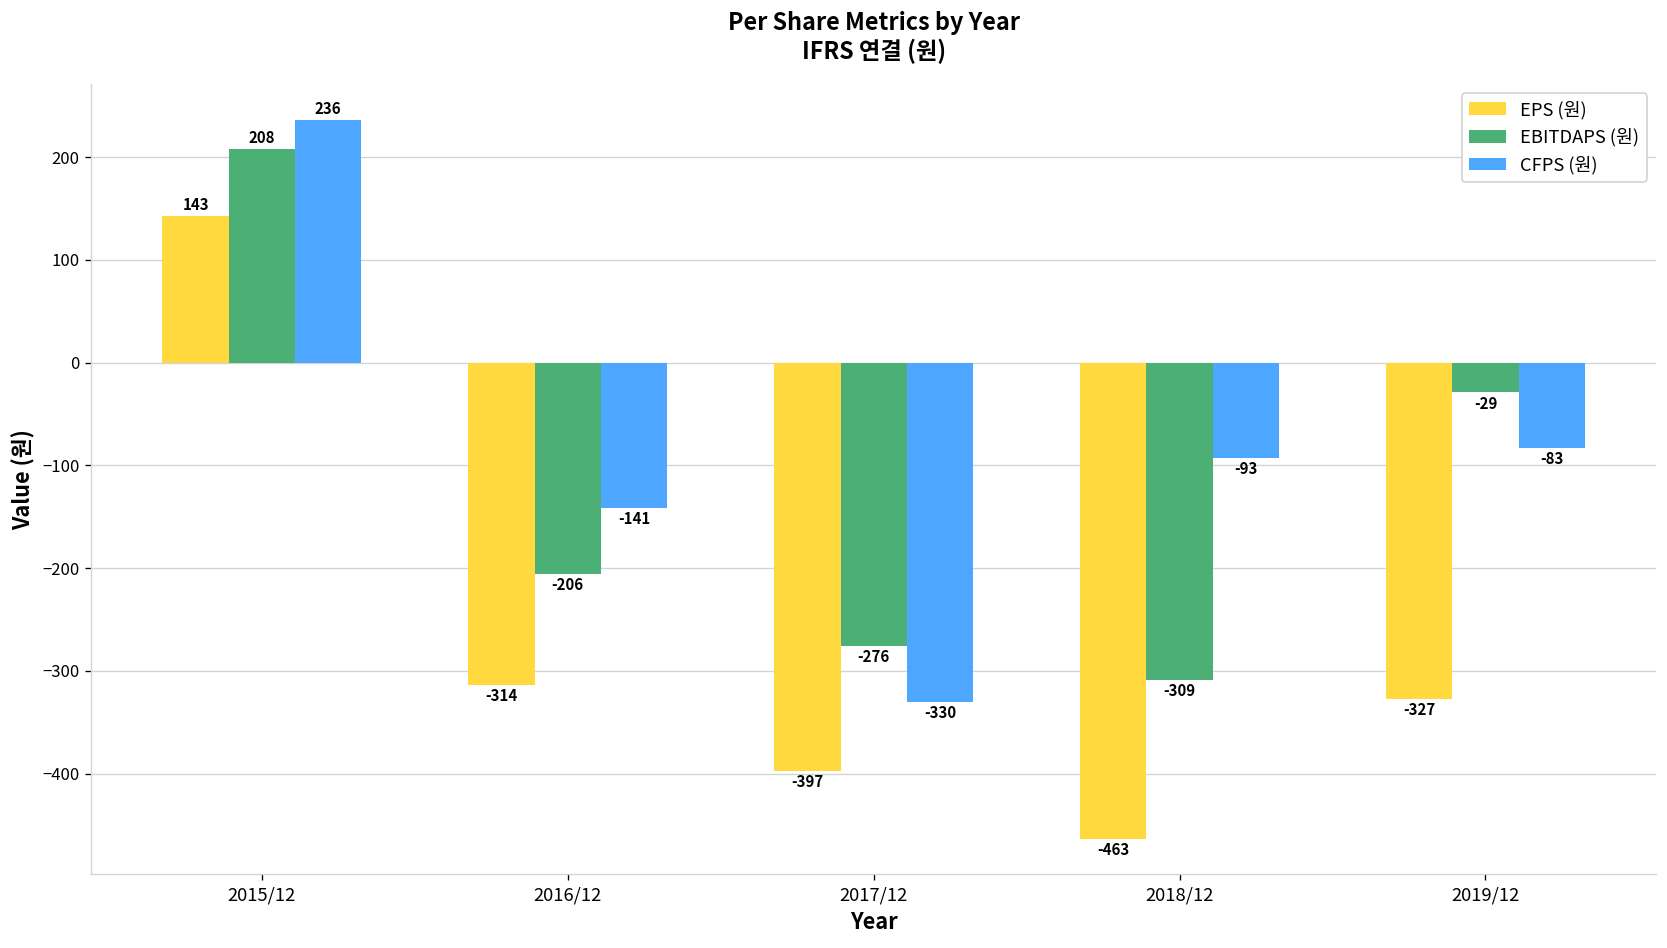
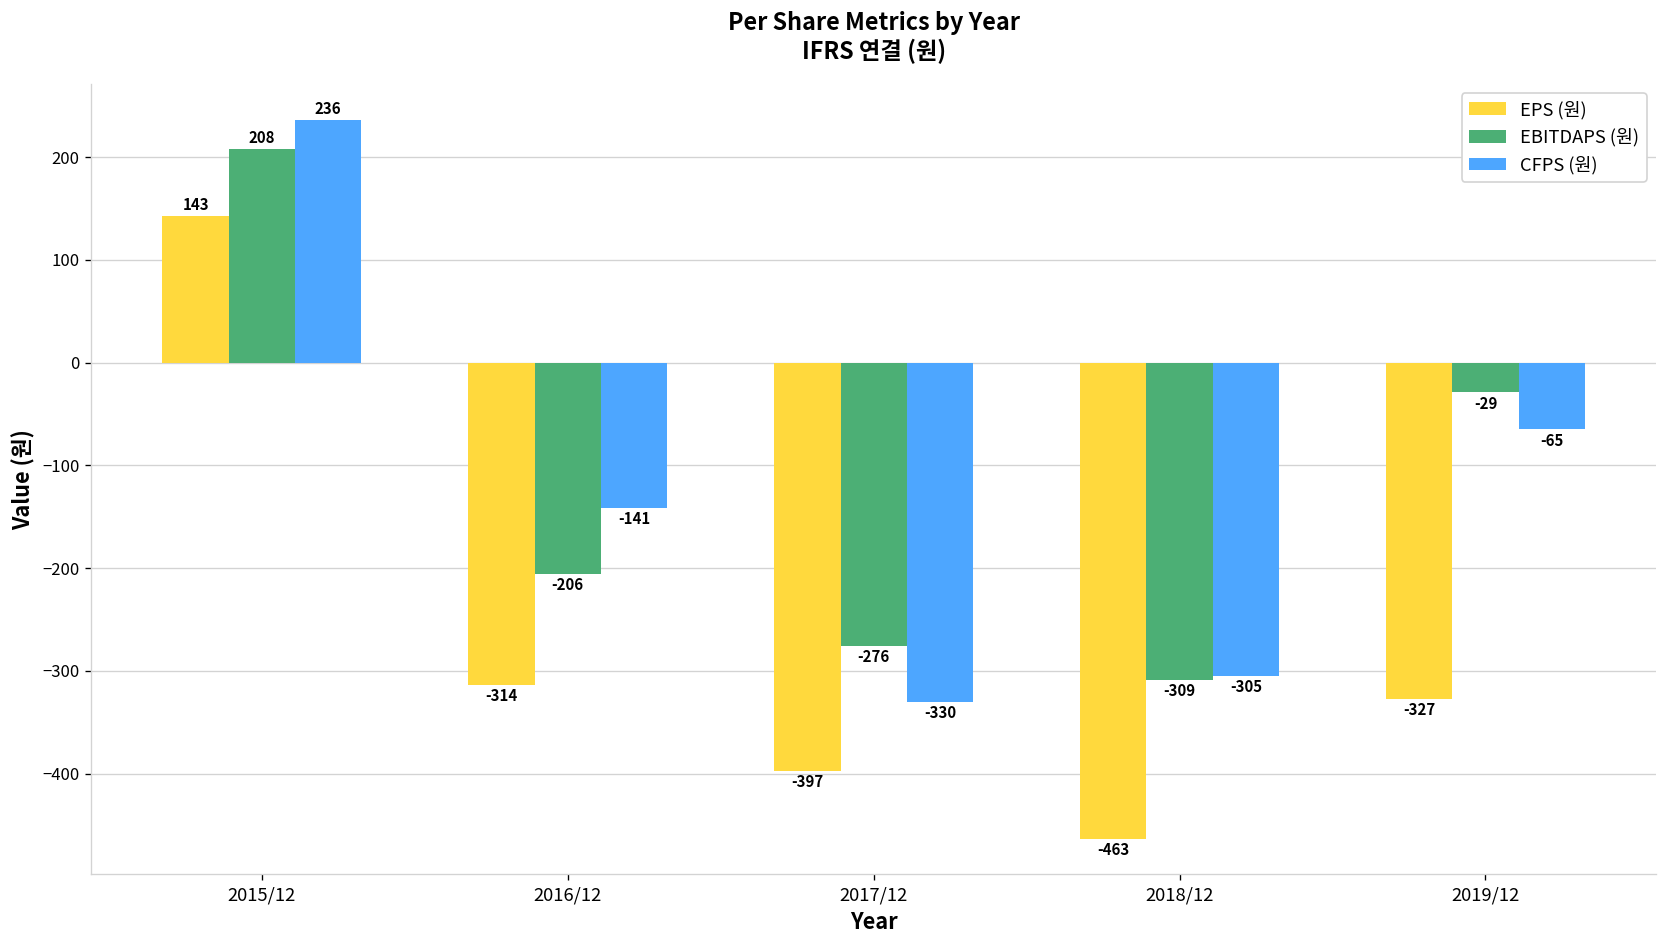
CFPS (원), 2018/12: -93 -> -305
CFPS (원), 2019/12: -83 -> -65
